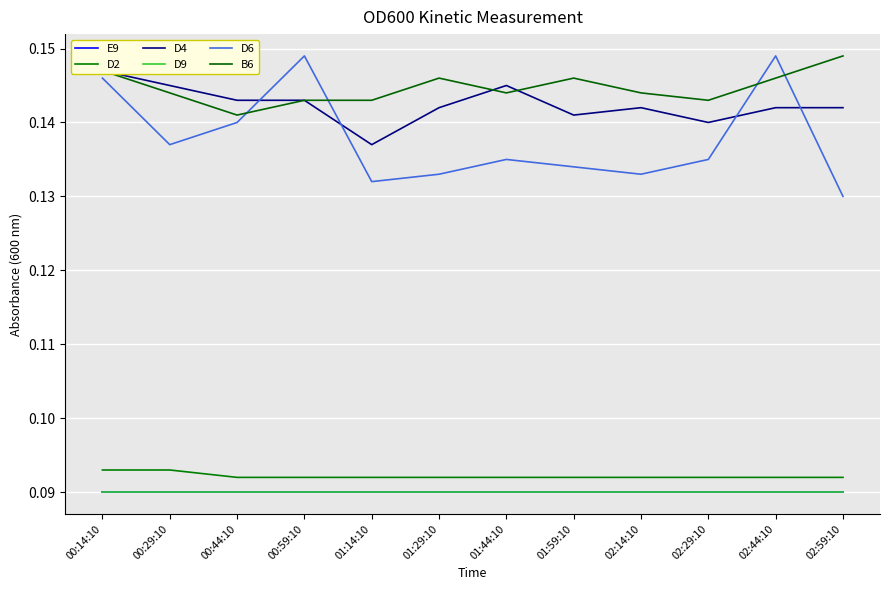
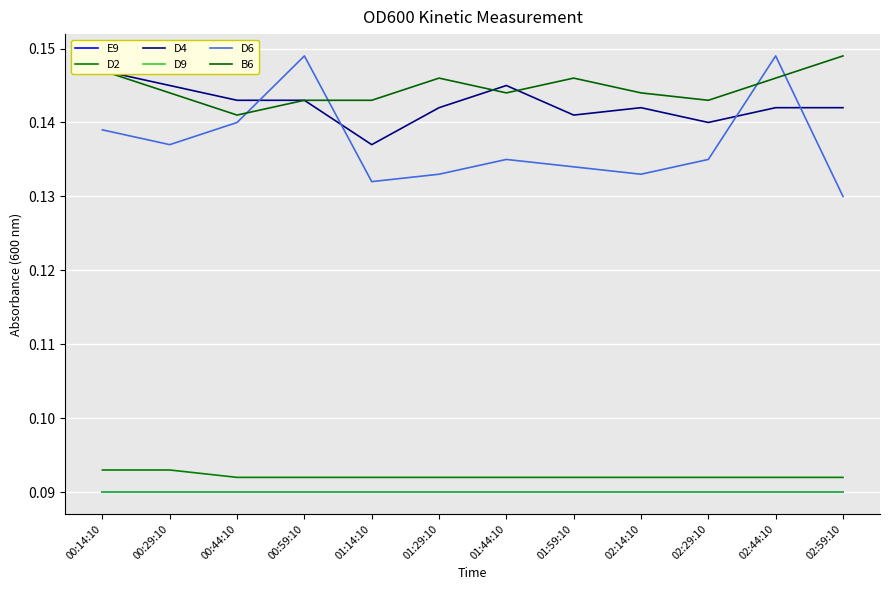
D6, 00:14:10: 0.146 -> 0.139
